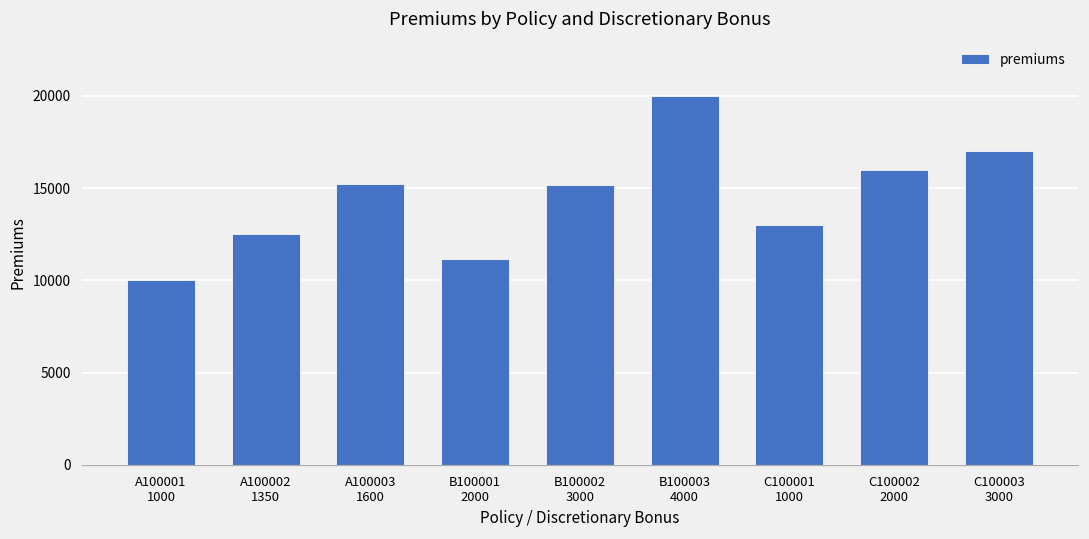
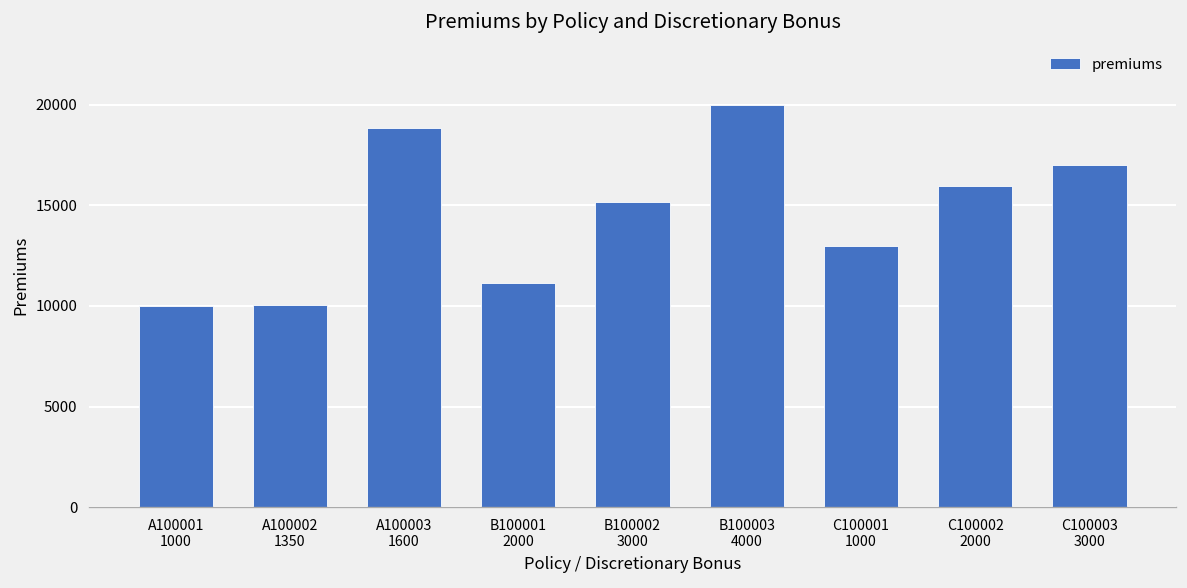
A100002 1350: 12500 -> 10000
A100003 1600: 15300 -> 18800
